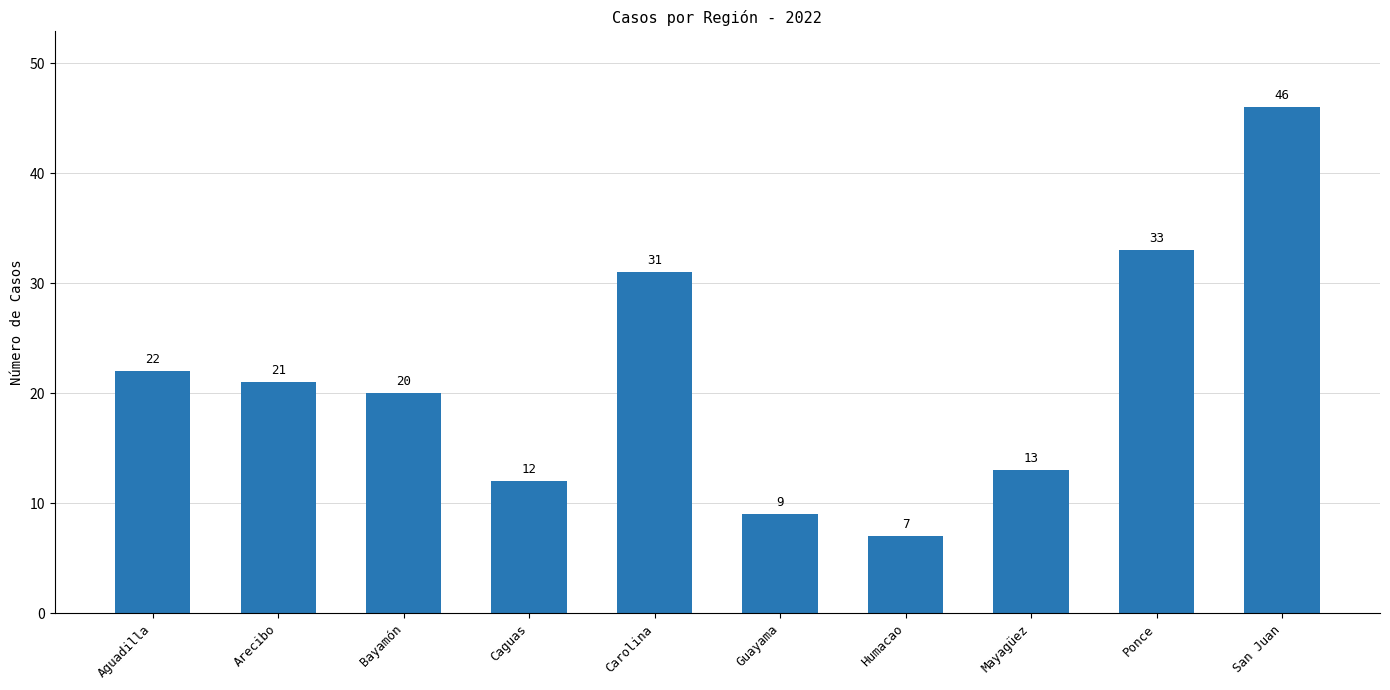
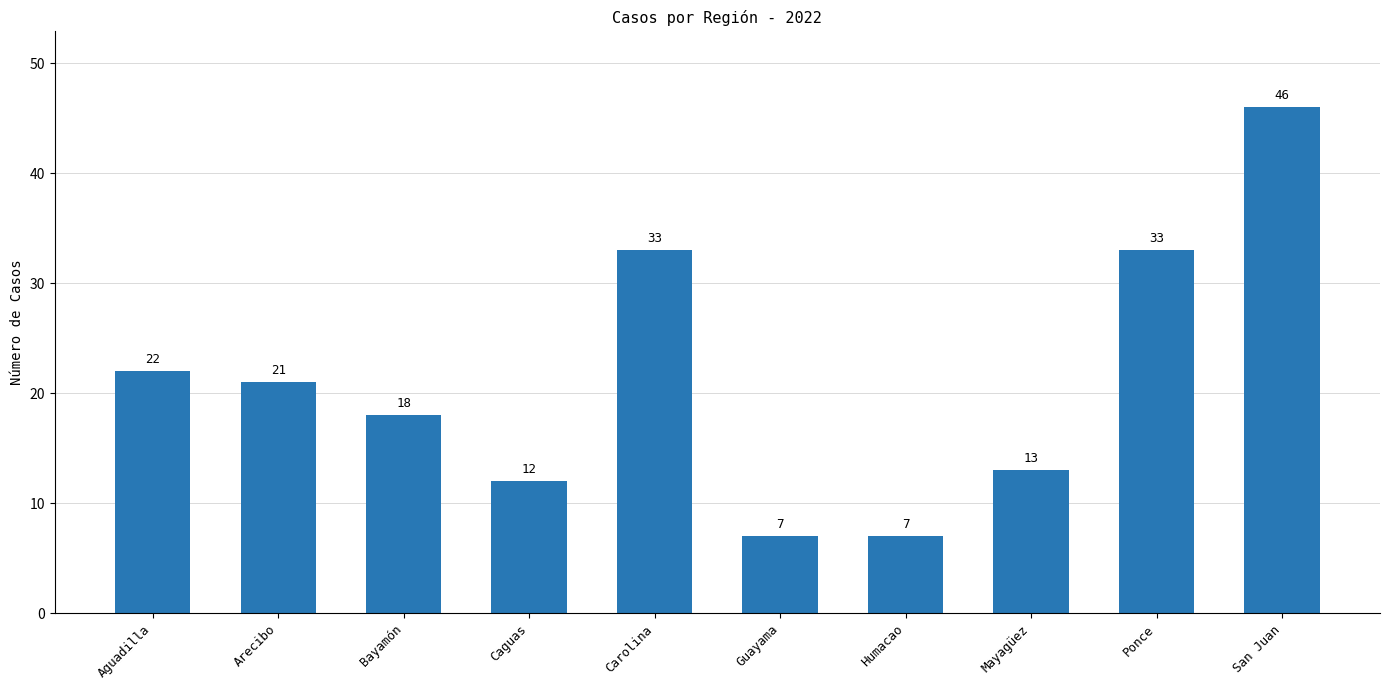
Bayamón: 20 -> 18
Carolina: 31 -> 33
Guayama: 9 -> 7
